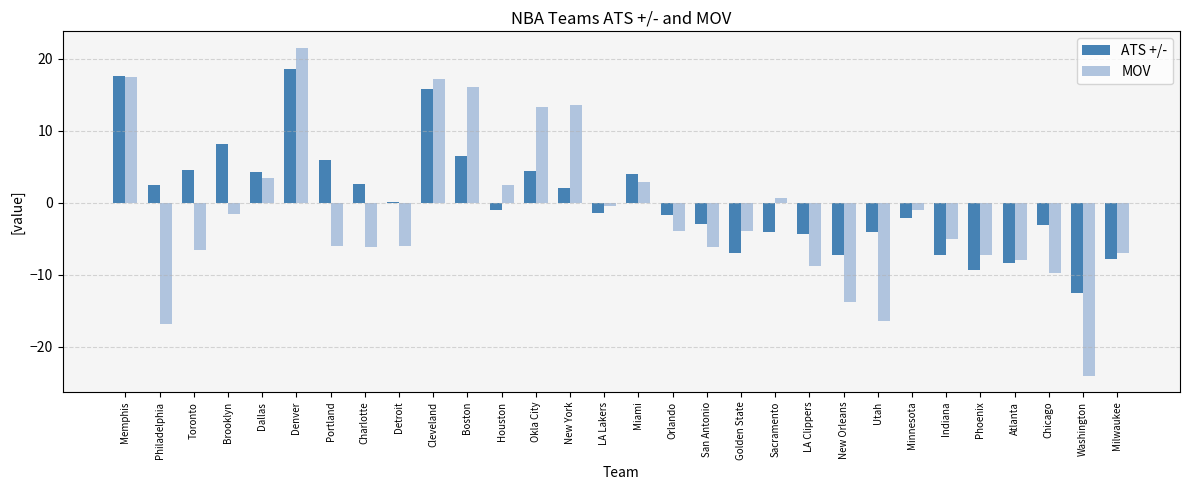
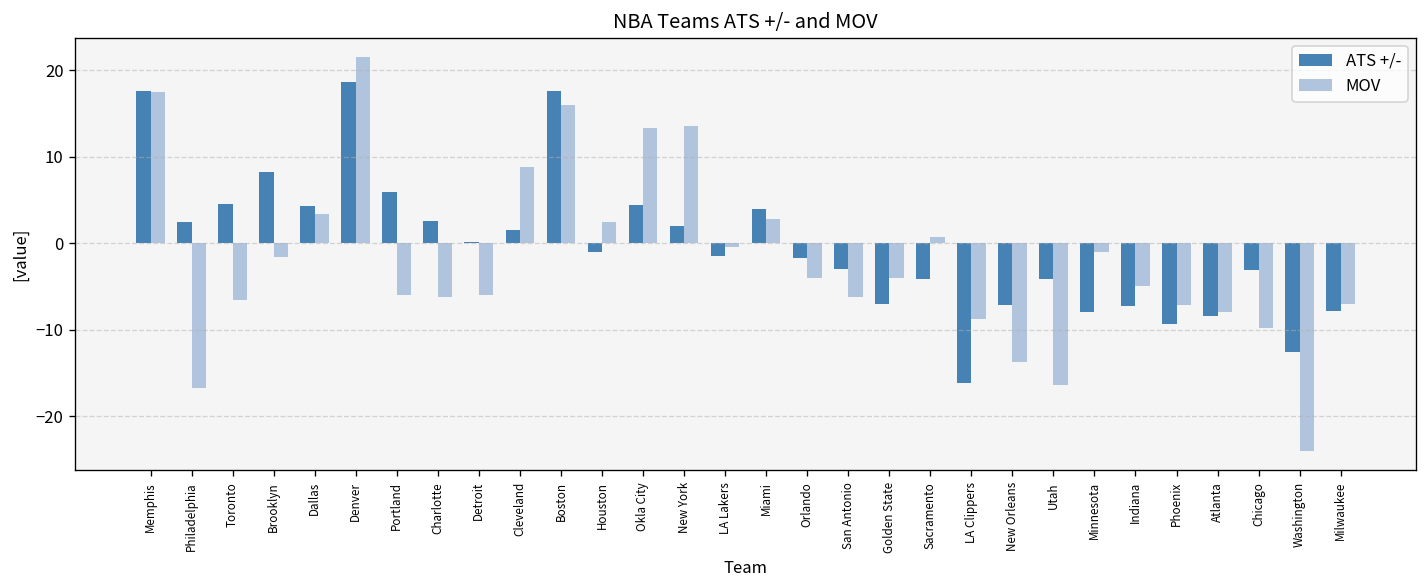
ATS +/-, Cleveland: 16 -> 2
MOV, Cleveland: 17 -> 9
ATS +/-, Boston: 7 -> 18
ATS +/-, LA Clippers: -4 -> -16
ATS +/-, Minnesota: -2 -> -8
